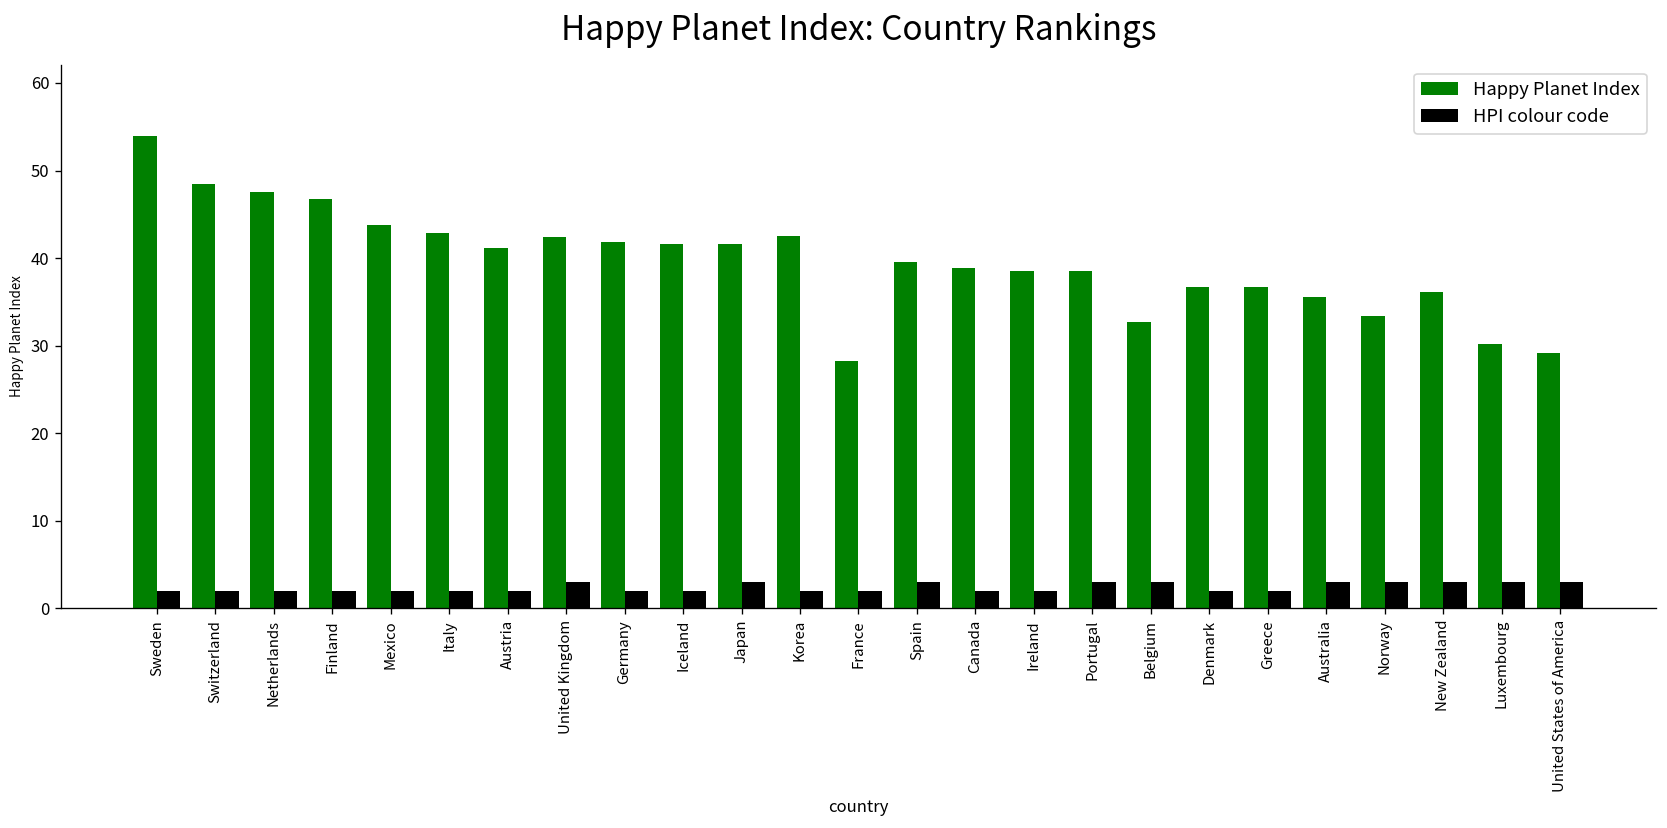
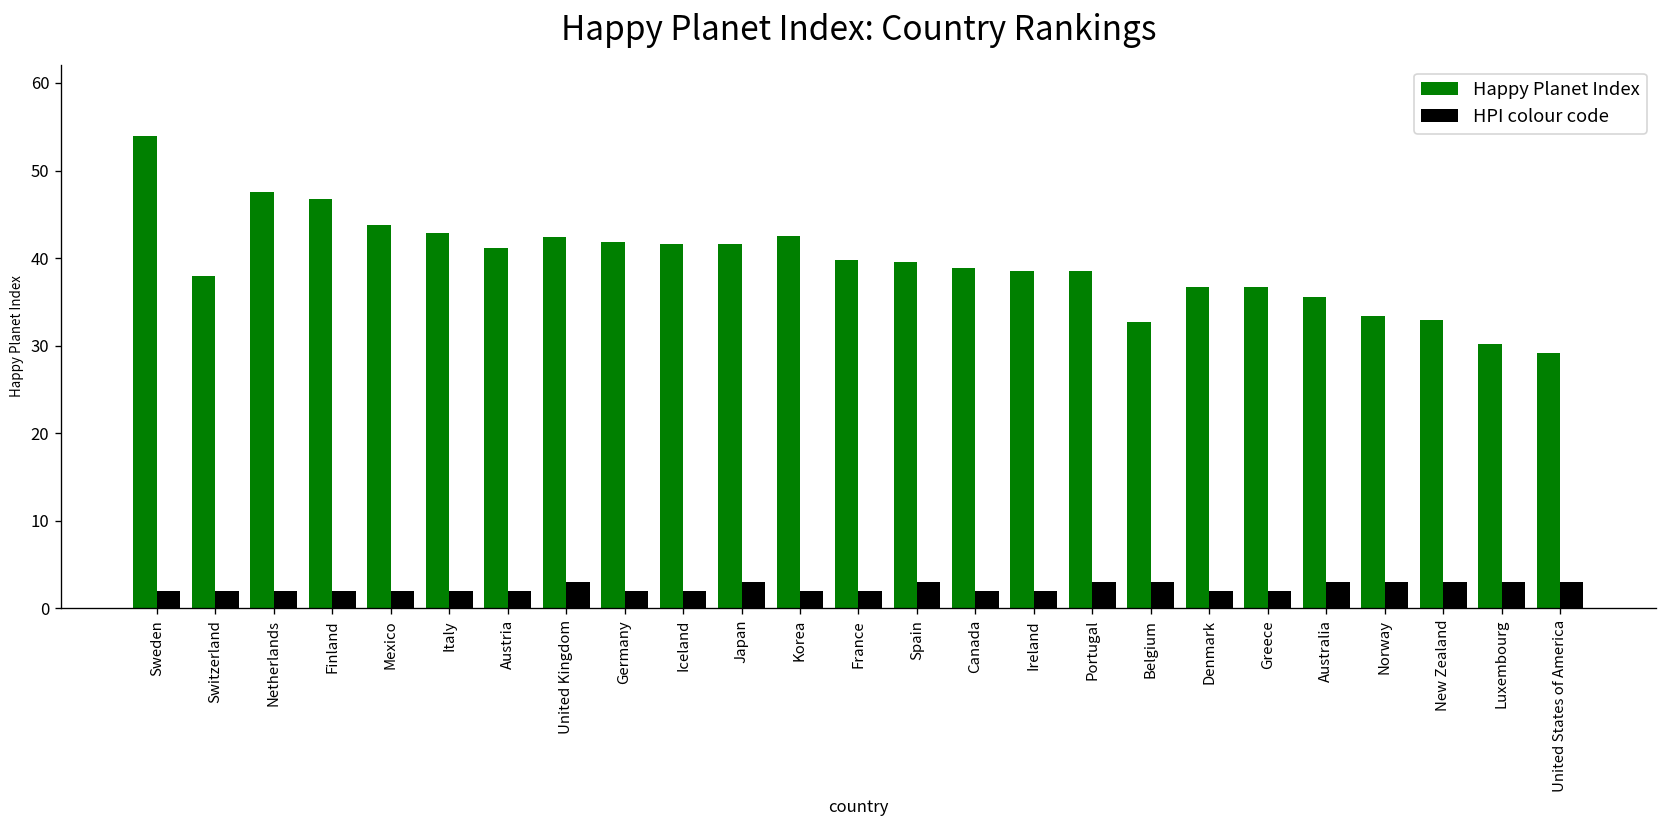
Happy Planet Index, Switzerland: 49 -> 38
Happy Planet Index, France: 28 -> 40
Happy Planet Index, New Zealand: 36 -> 33
